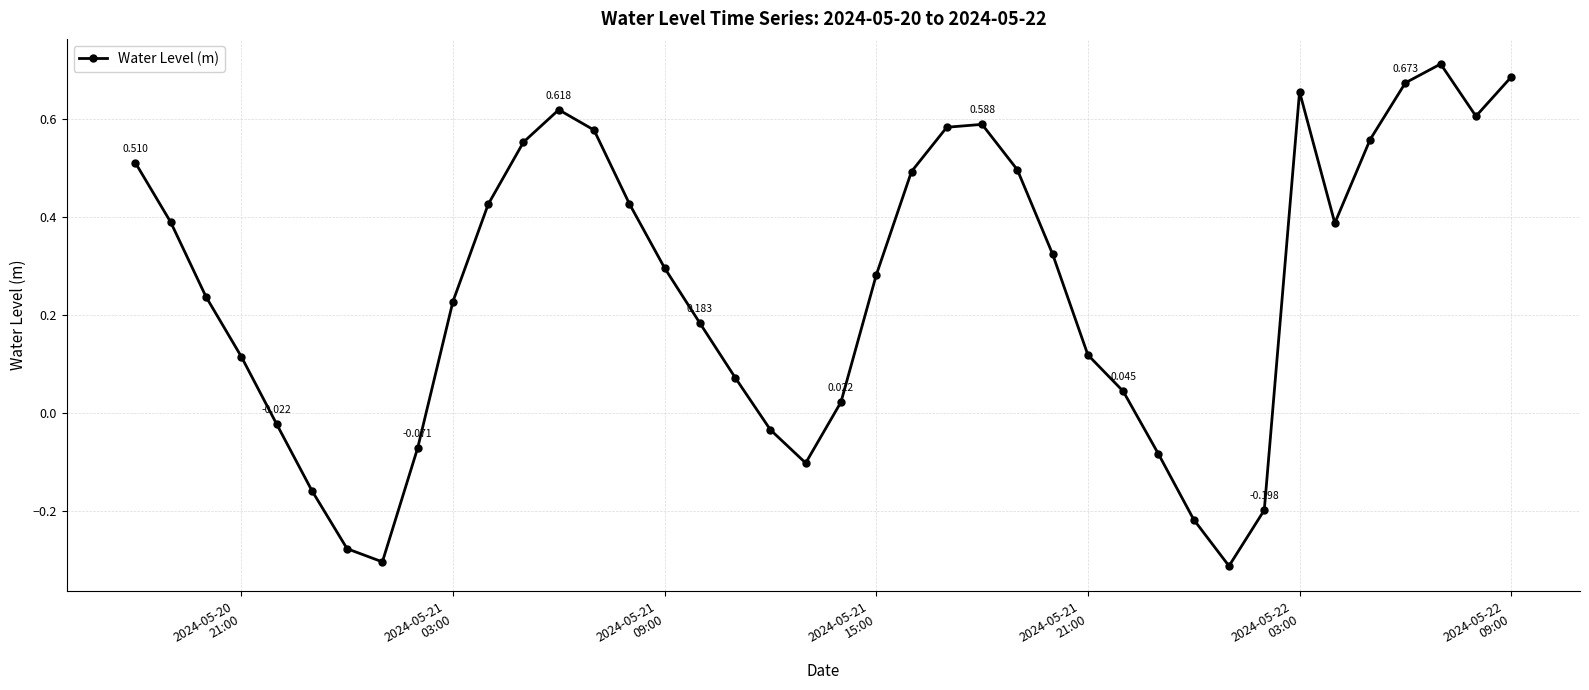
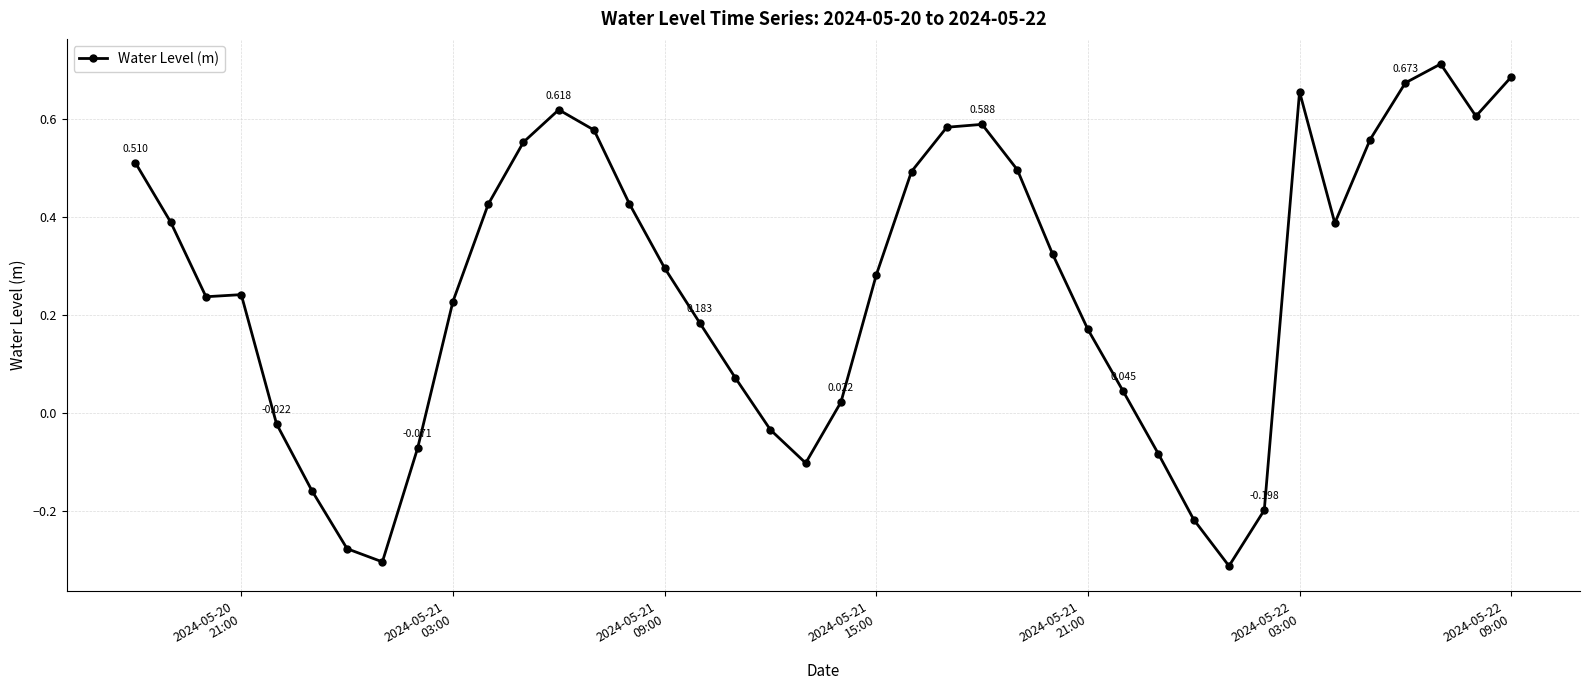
2024-05-20 21:00: 0.12 -> 0.24
2024-05-21 21:00: 0.12 -> 0.17
